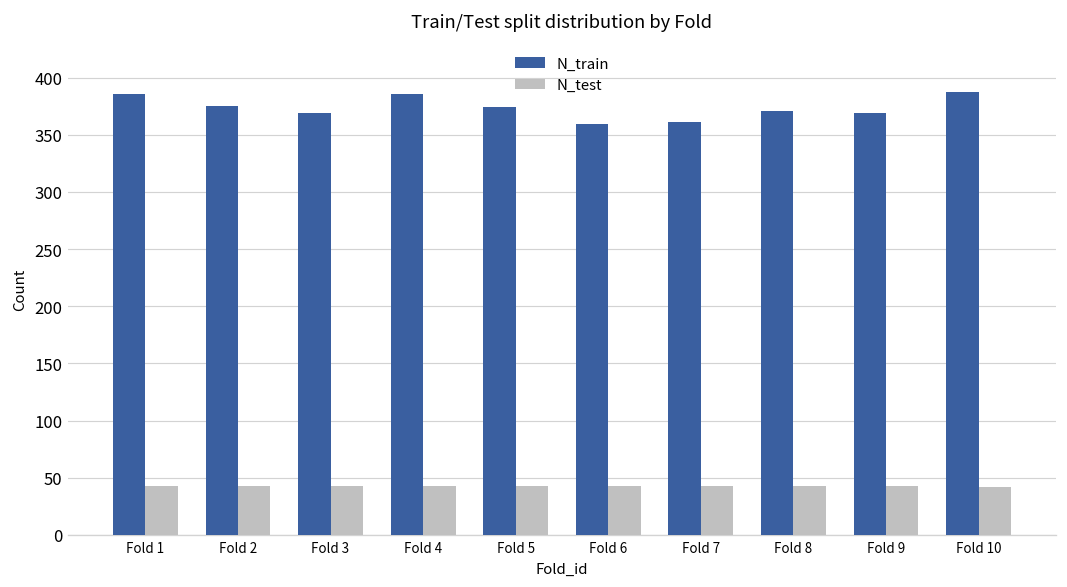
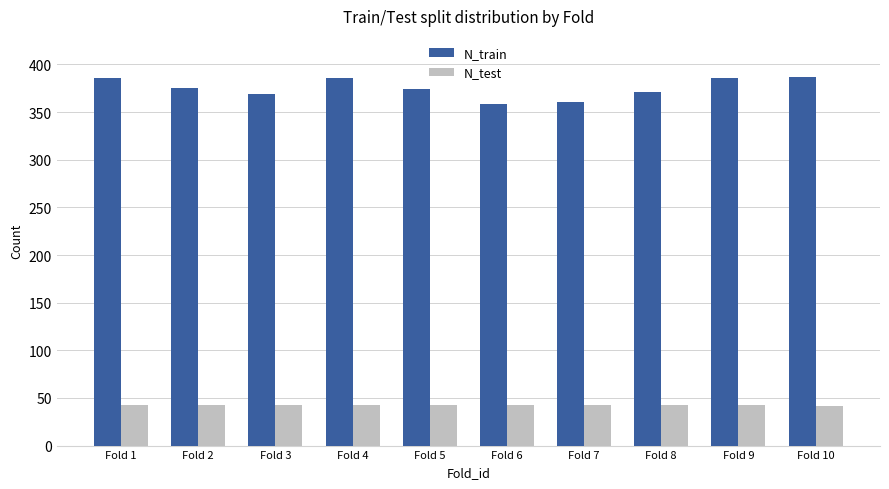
N_train, Fold 9: 370 -> 390
